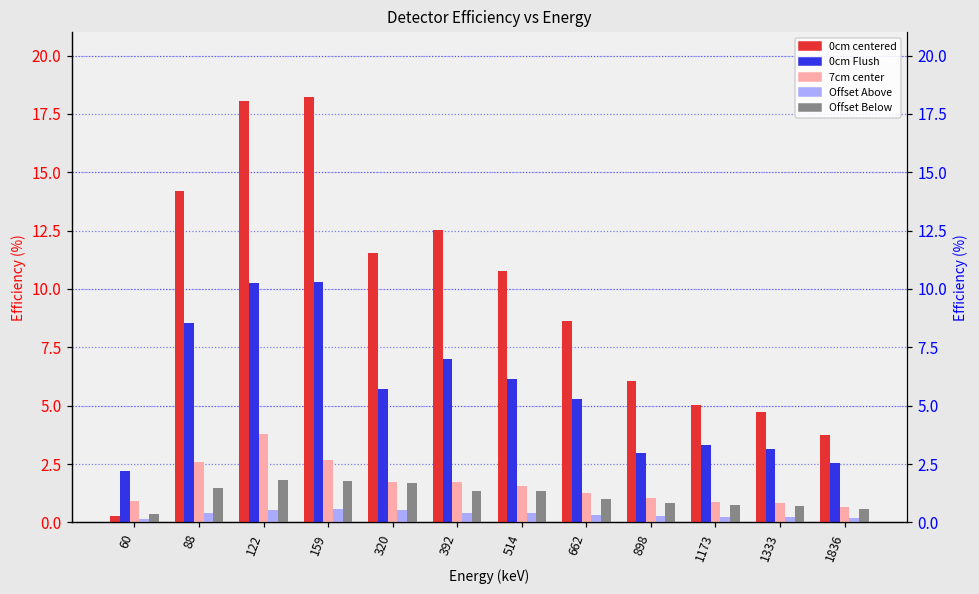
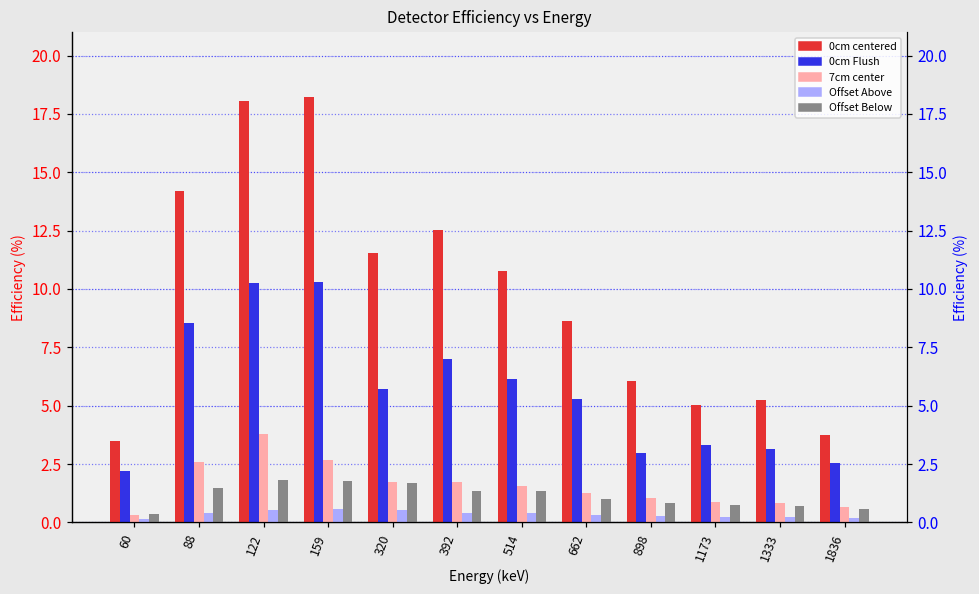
0cm centered, 60: 0.3 -> 3.5
7cm center, 60: 0.9 -> 0.3
0cm centered, 1333: 4.7 -> 5.2
